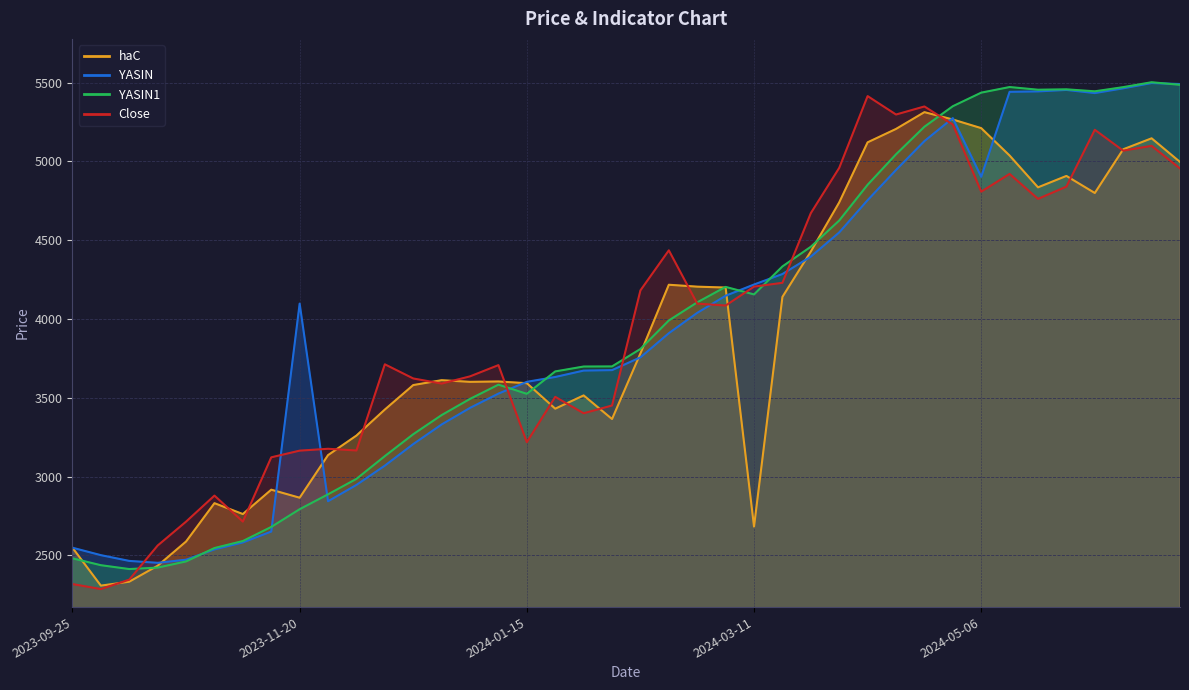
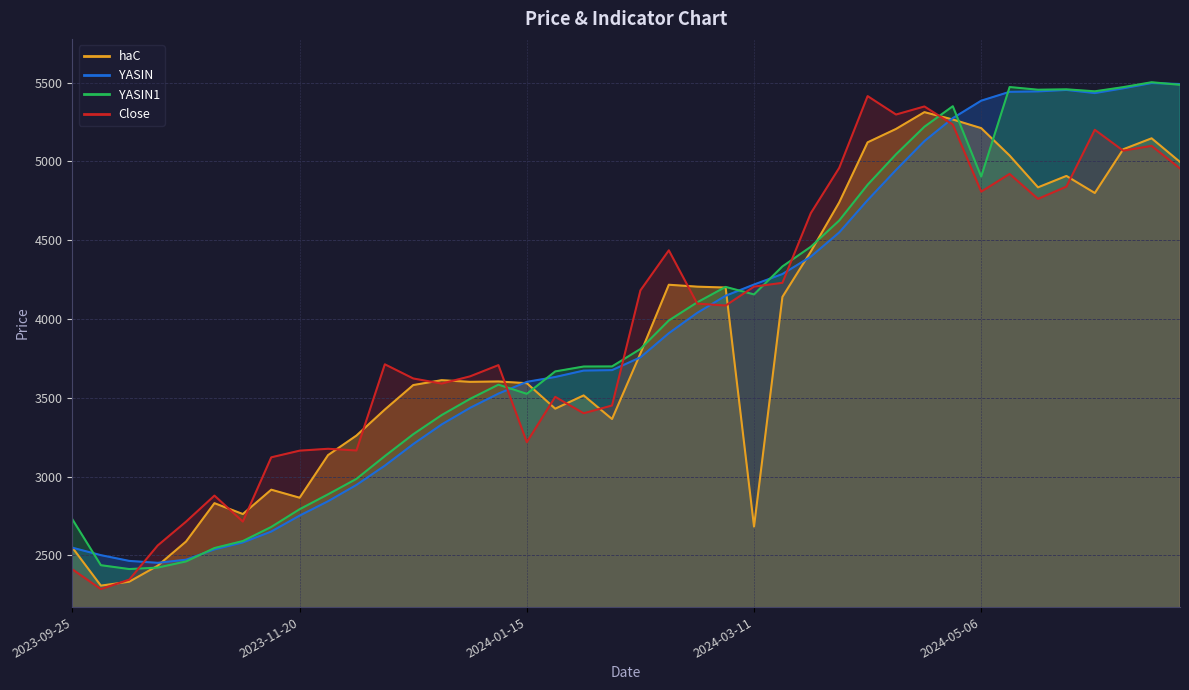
YASIN1, 2023-09-25: 2480 -> 2730
Close, 2023-09-25: 2320 -> 2410
YASIN, 2023-11-20: 4100 -> 2750
YASIN, 2024-05-06: 4900 -> 5390
YASIN1, 2024-05-06: 5440 -> 4900
